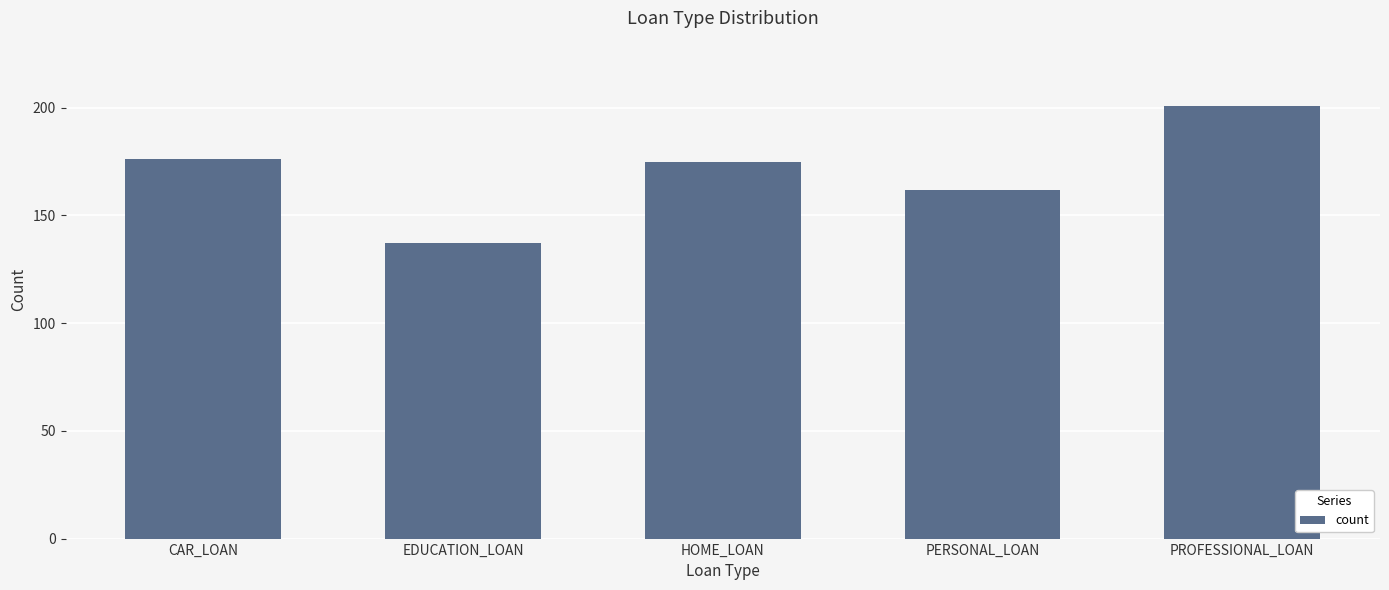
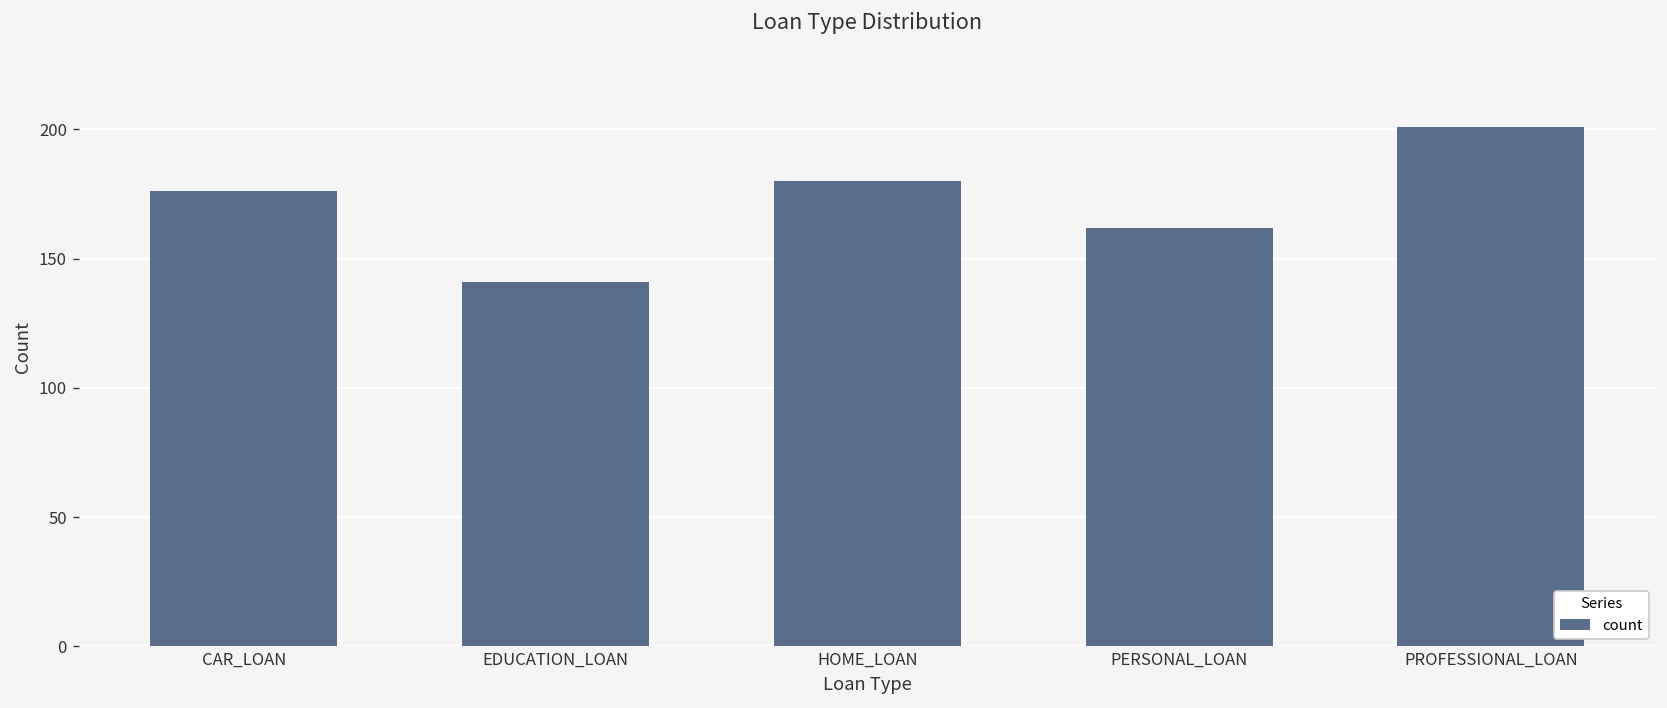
EDUCATION_LOAN: 137 -> 141
HOME_LOAN: 175 -> 180
